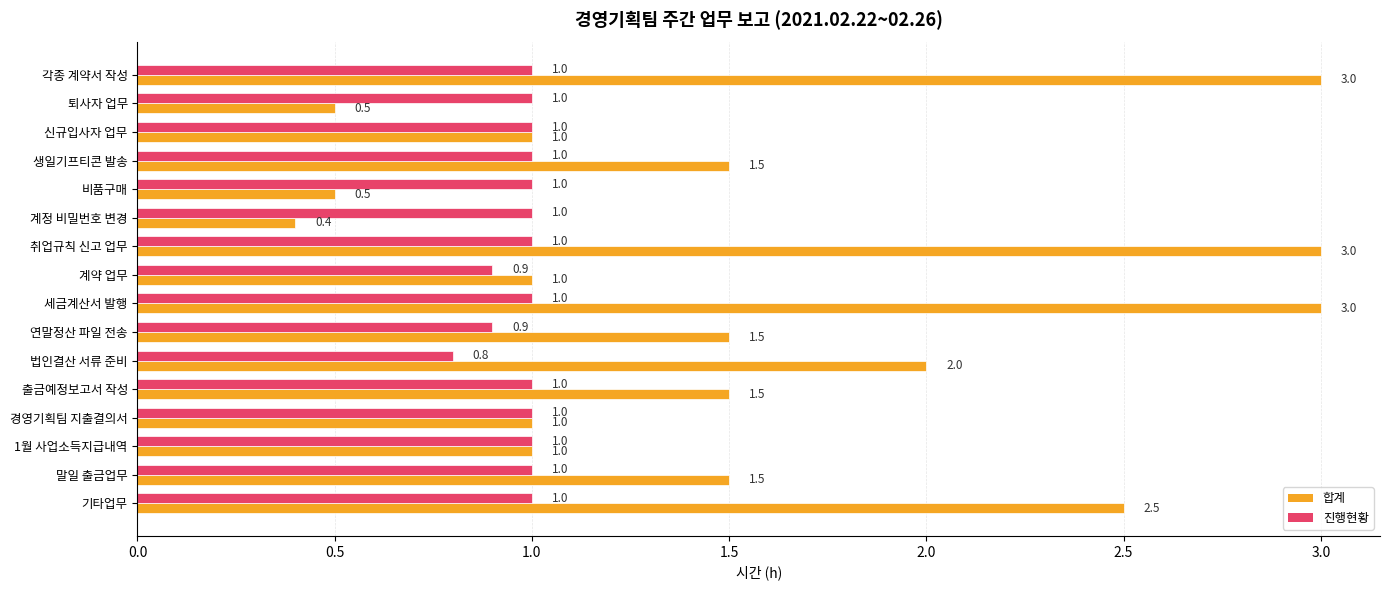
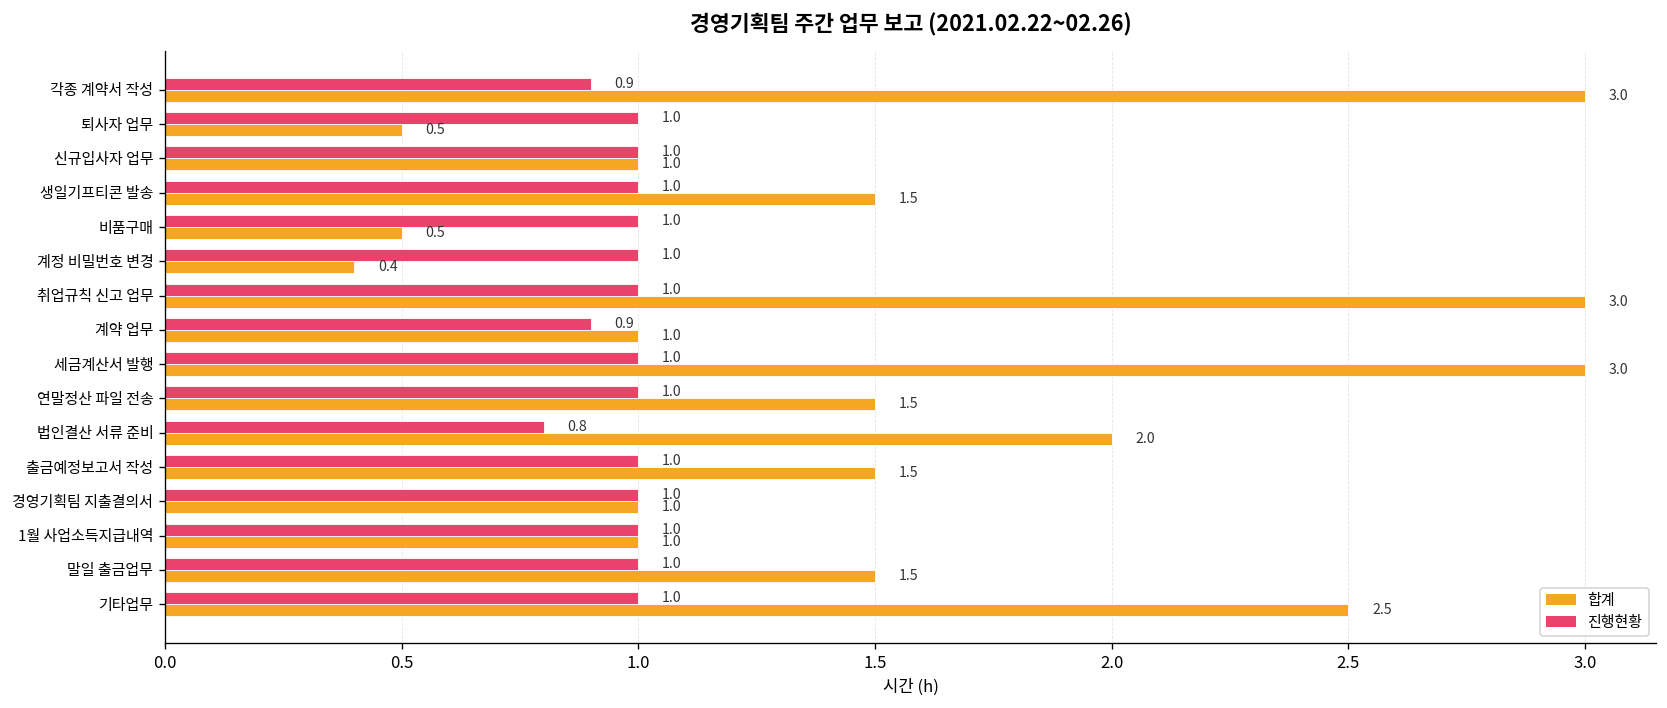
진행현황, 각종 계약서 작성: 1.0 -> 0.9
진행현황, 연말정산 파일 전송: 0.9 -> 1.0
